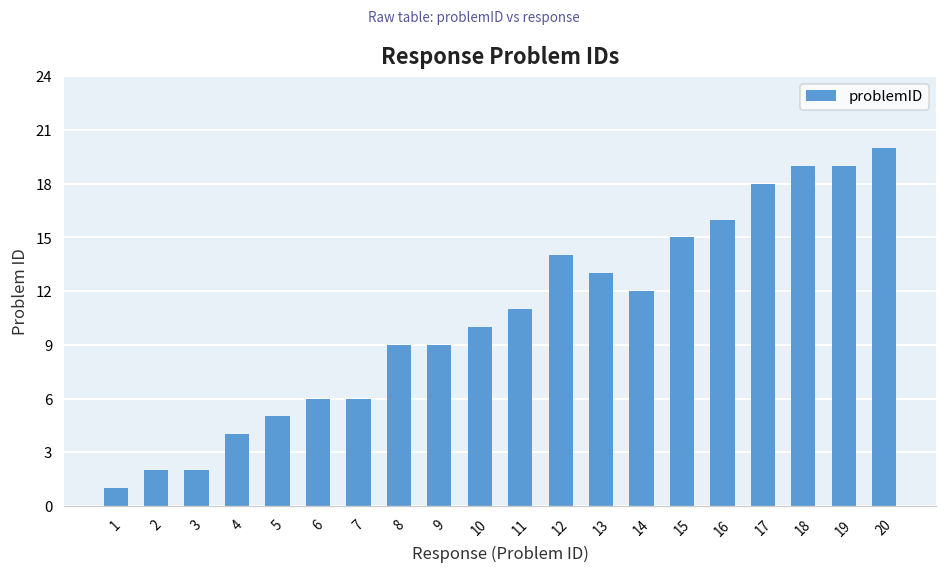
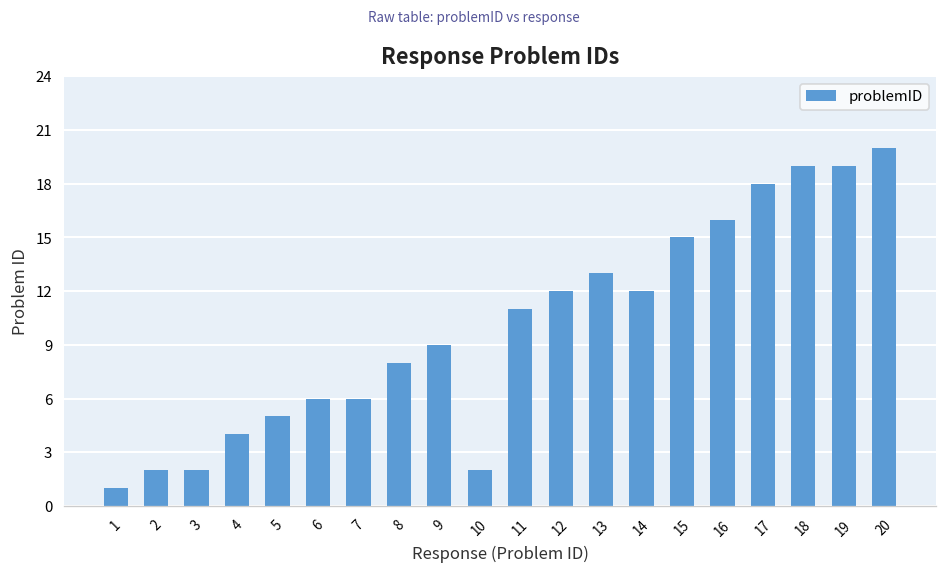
8: 9 -> 8
10: 10 -> 2
12: 14 -> 12
